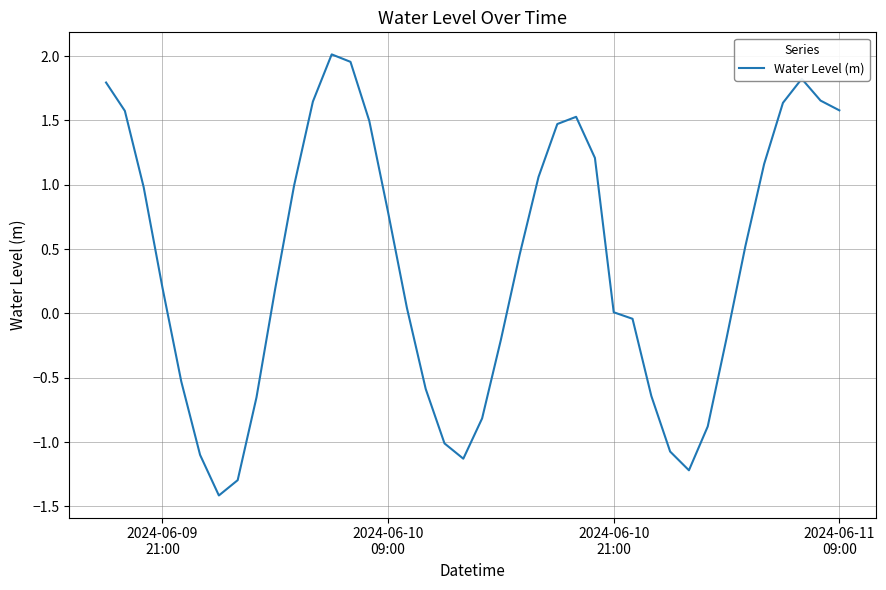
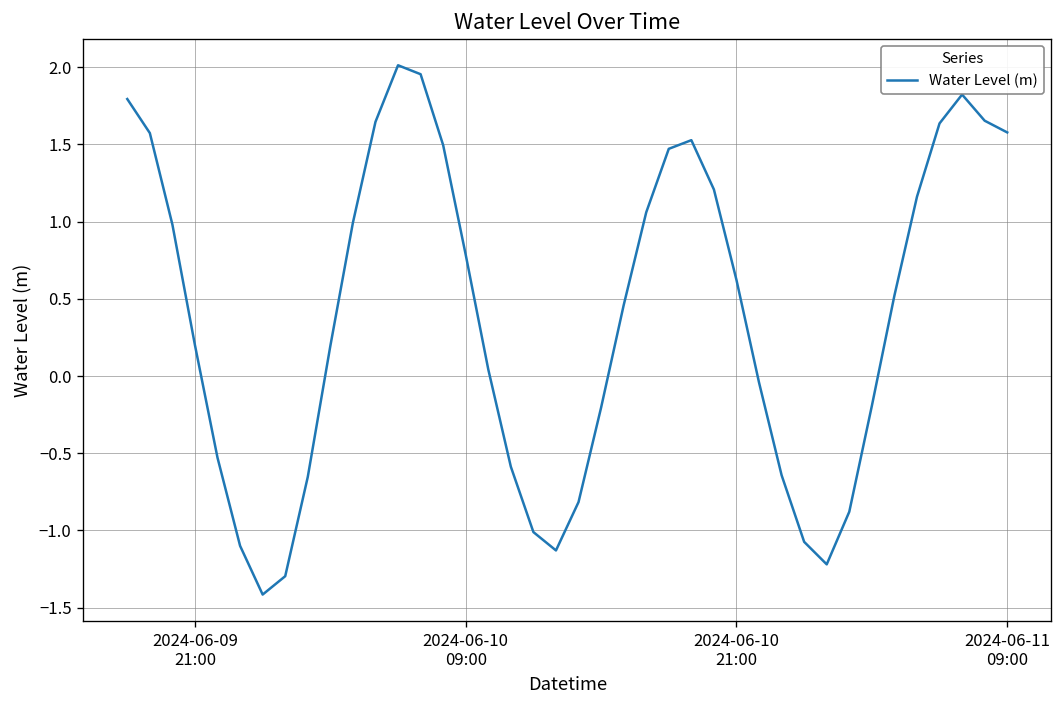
2024-06-10 21:00: 0.01 -> 0.62
